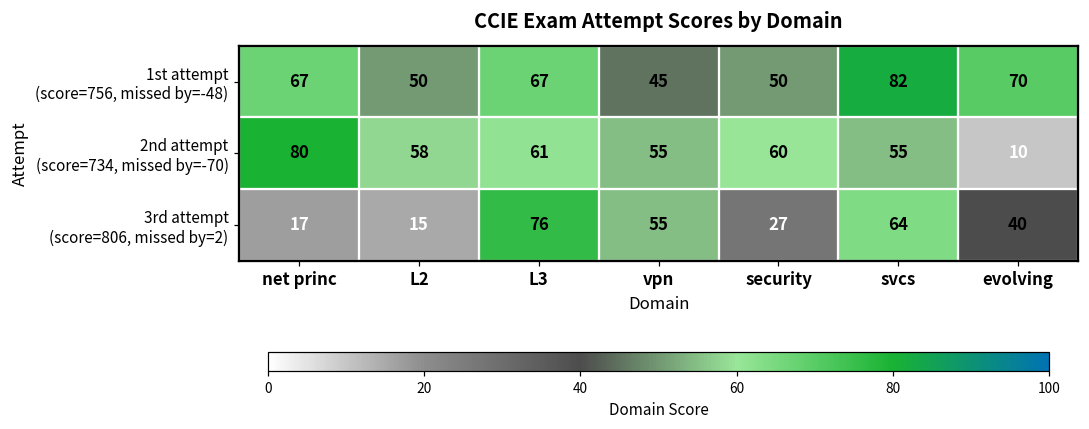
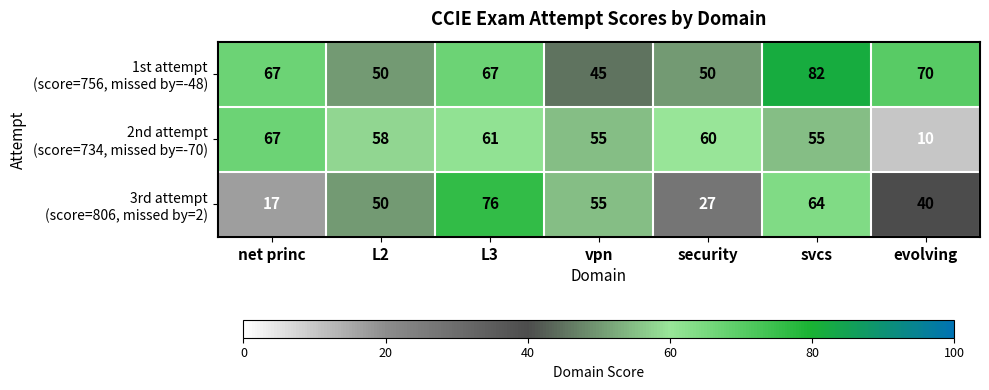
2nd attempt (score=734, missed by=-70), net princ: 80 -> 67
3rd attempt (score=806, missed by=2), L2: 15 -> 50
